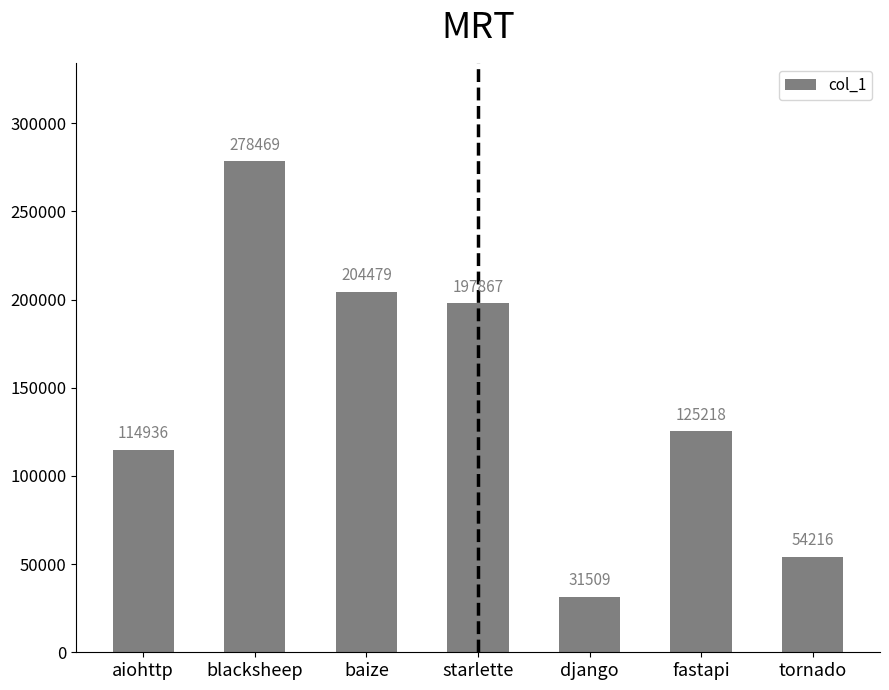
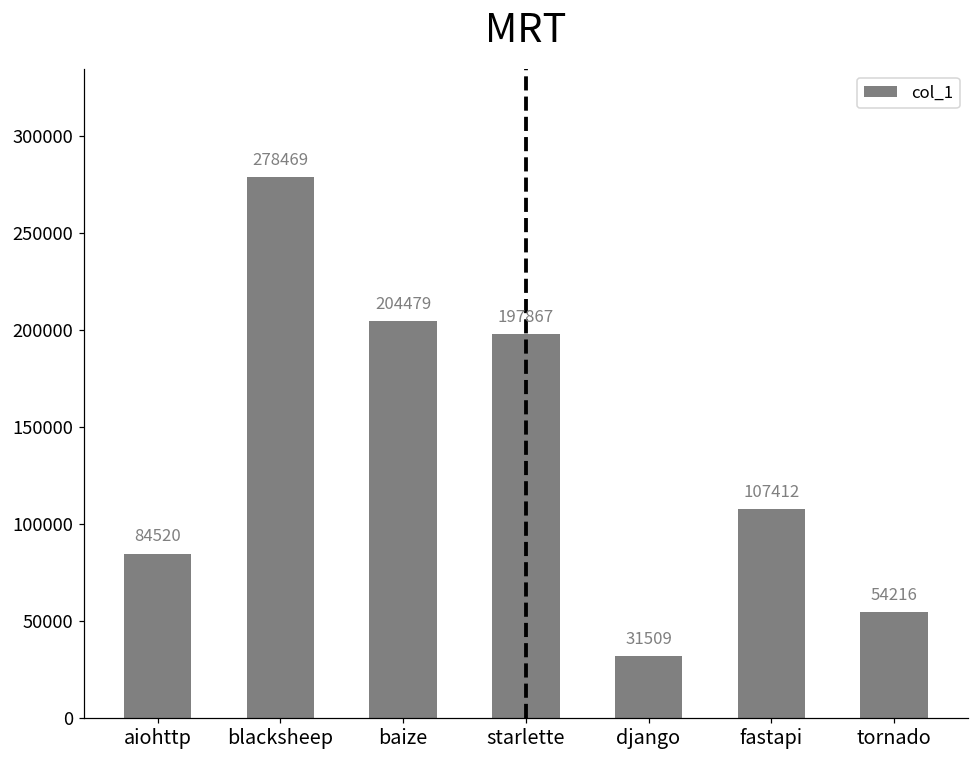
aiohttp: 114936 -> 84520
fastapi: 125218 -> 107412
